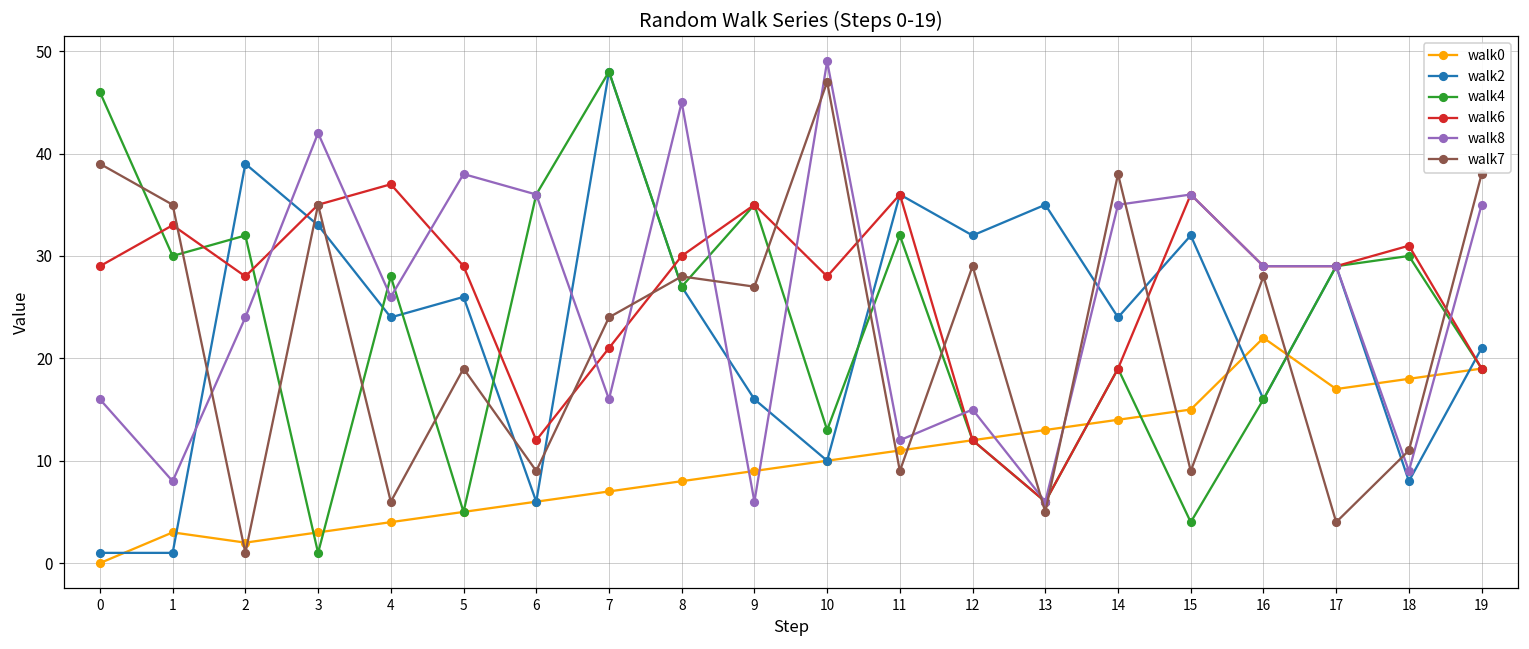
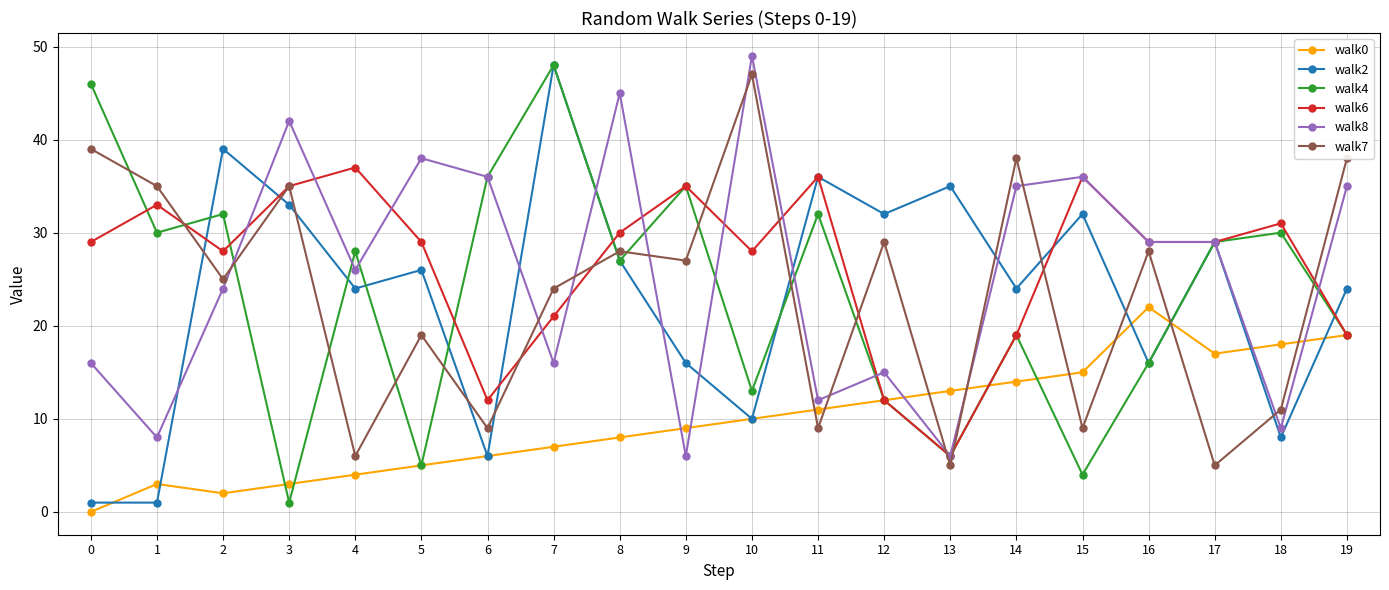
walk7, 2: 1 -> 25
walk7, 17: 4 -> 5
walk2, 19: 21 -> 24
